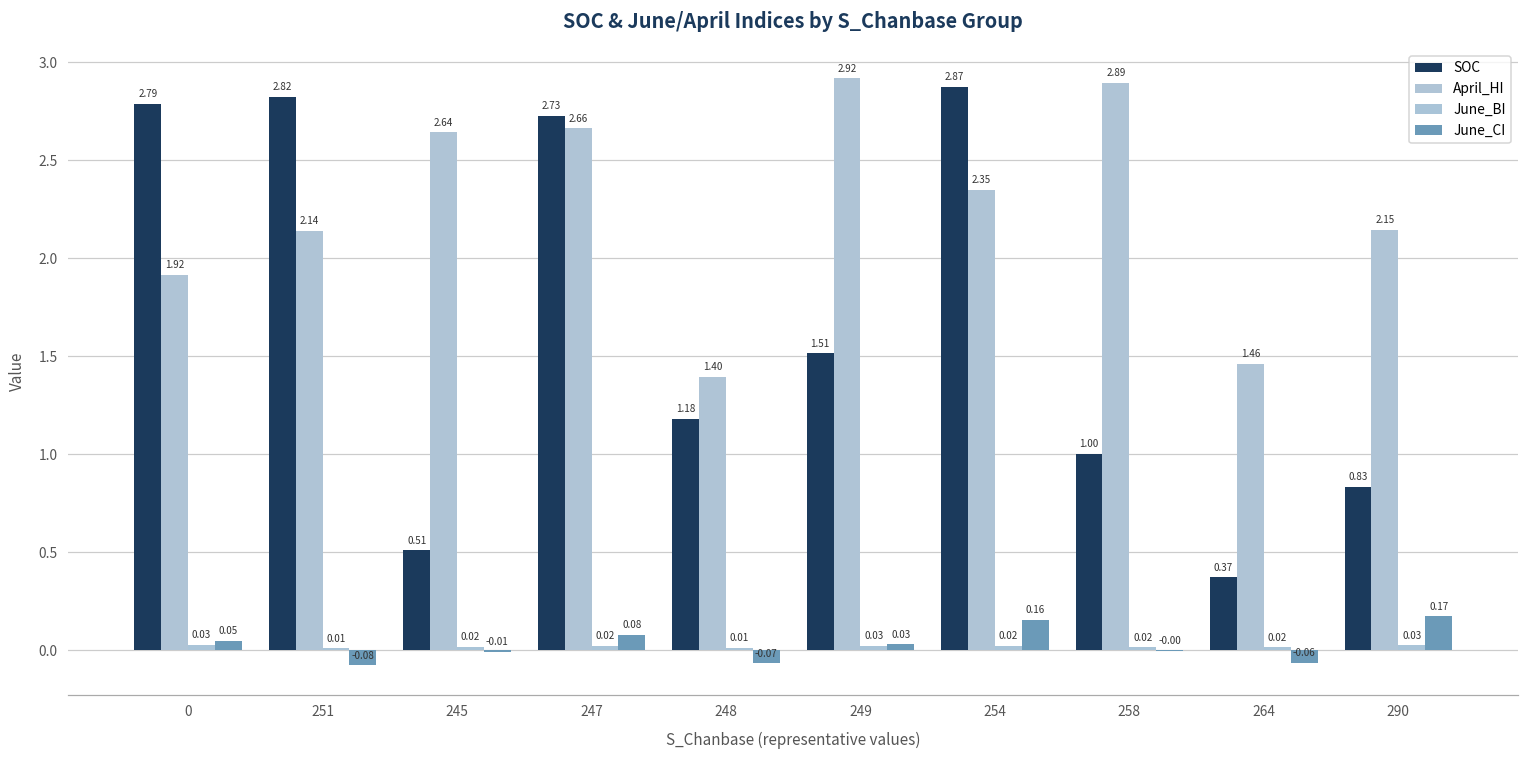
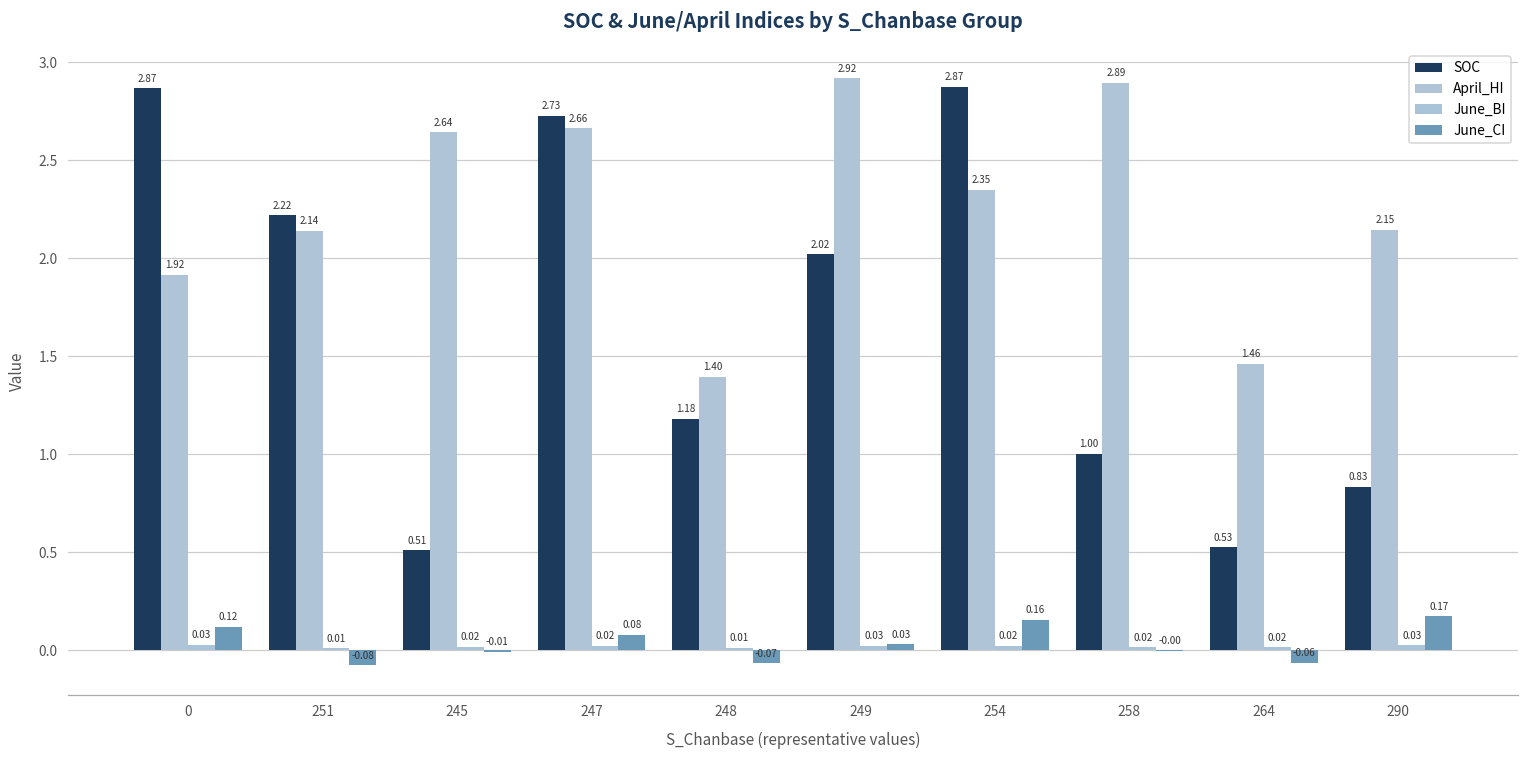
SOC, 0: 2.79 -> 2.87
June_CI, 0: 0.05 -> 0.12
SOC, 251: 2.82 -> 2.22
SOC, 249: 1.51 -> 2.02
SOC, 264: 0.37 -> 0.53
